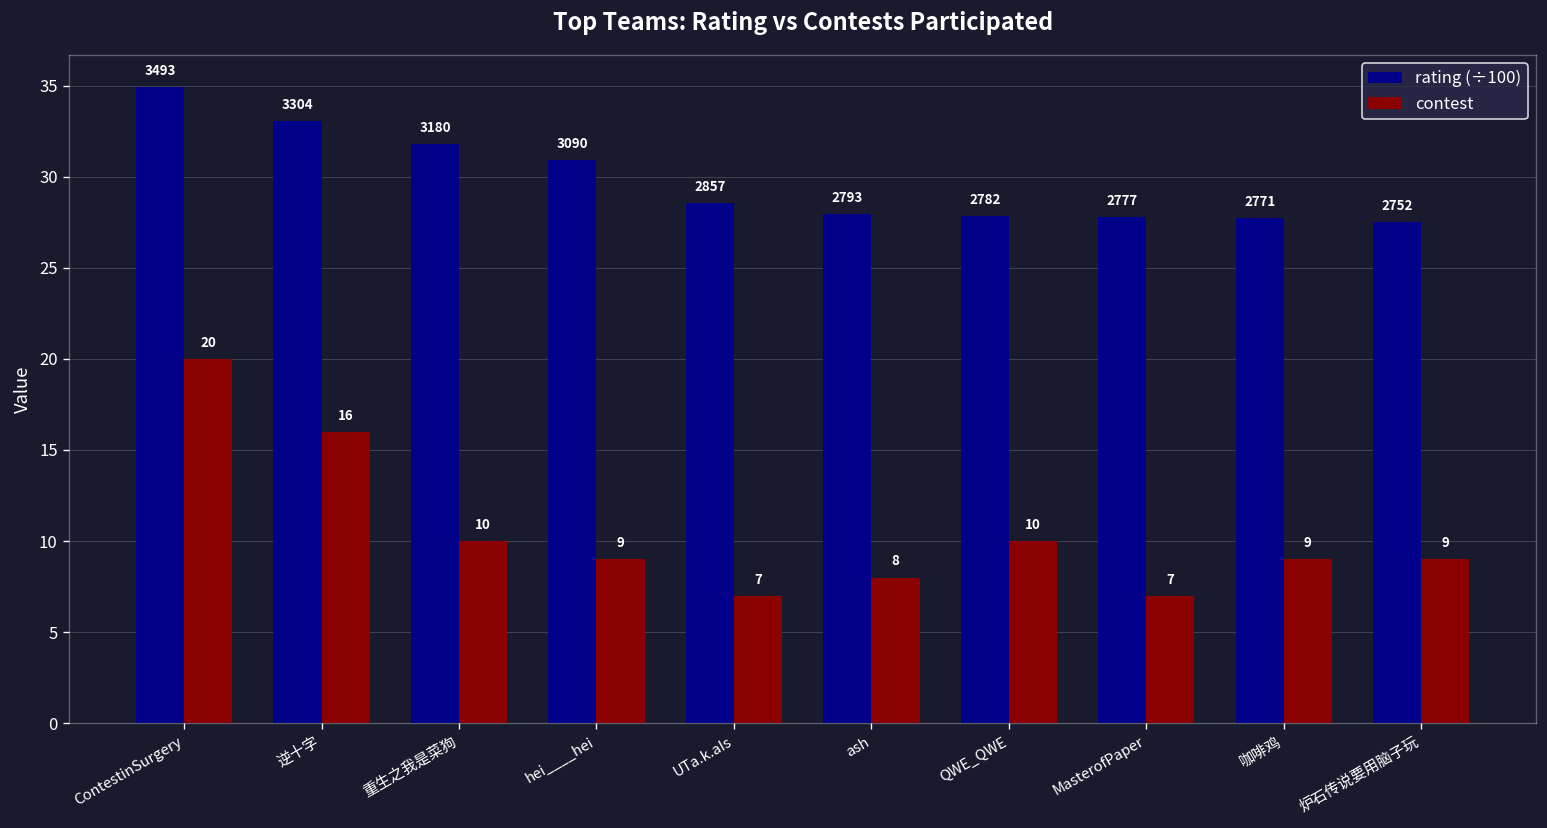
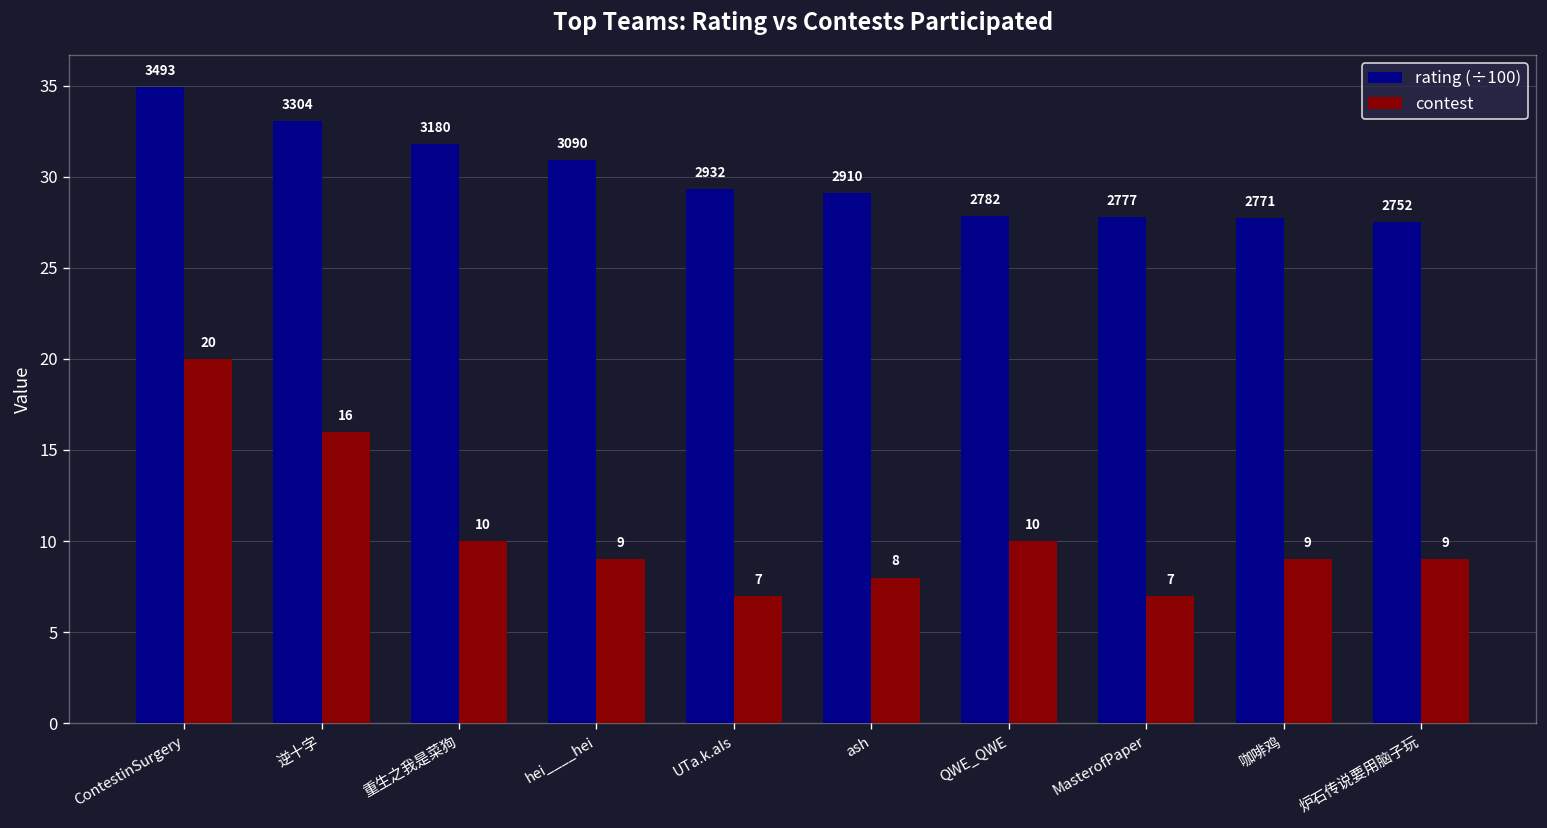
rating (÷100), UTa.k.aIs: 2857 -> 2932
rating (÷100), ash: 2793 -> 2910
